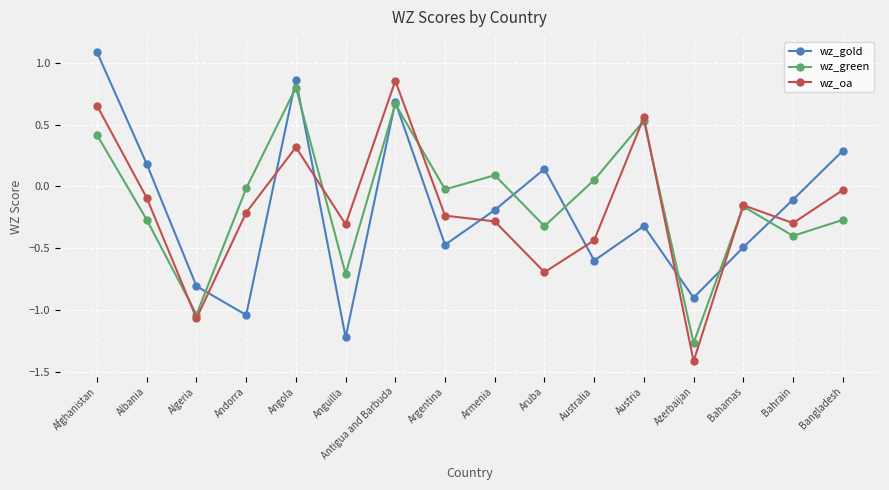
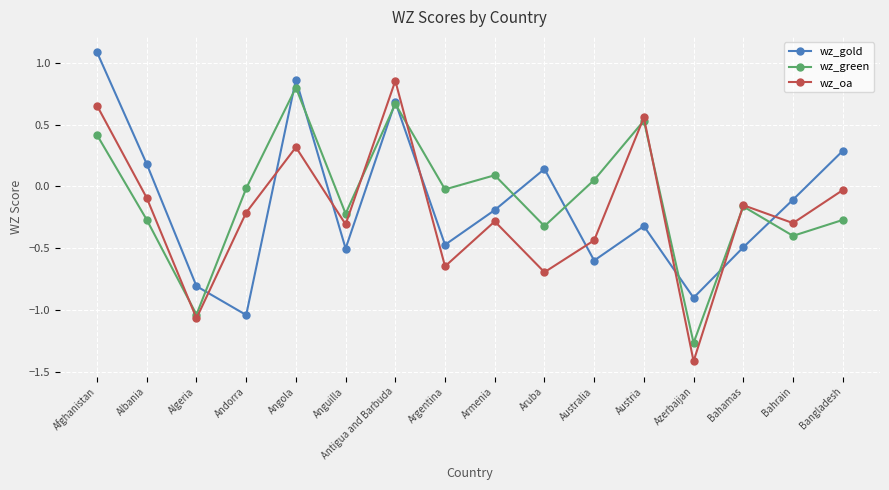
wz_gold, Anguilla: -1.22 -> -0.50
wz_green, Anguilla: -0.71 -> -0.22
wz_oa, Argentina: -0.24 -> -0.65
